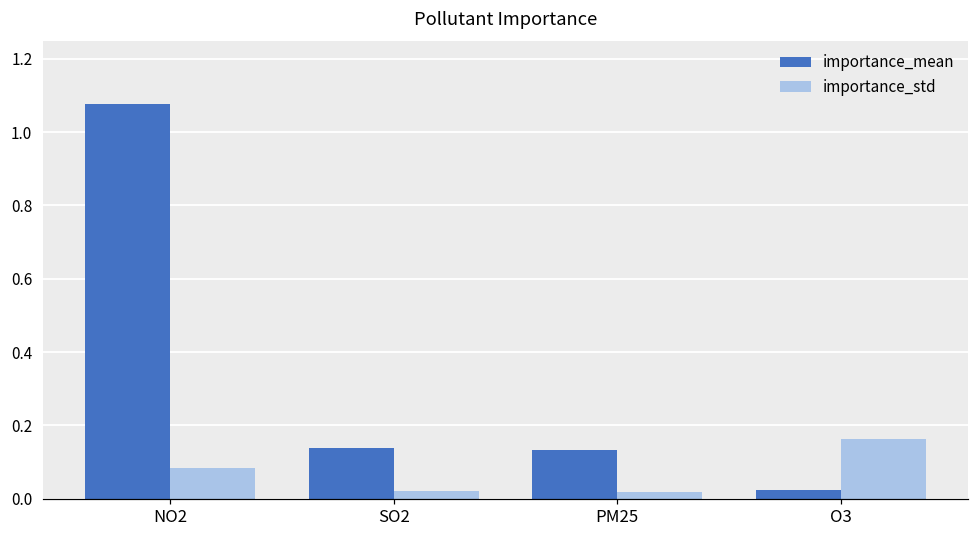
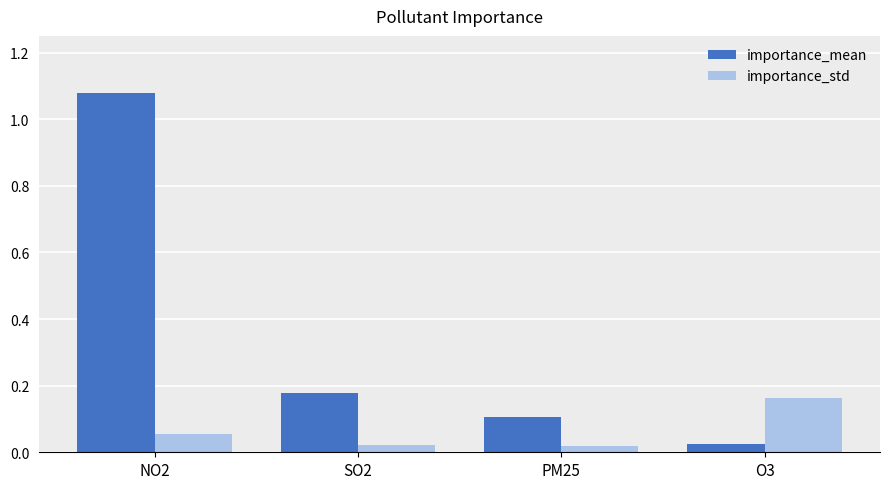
importance_std, NO2: 0.08 -> 0.06
importance_mean, SO2: 0.14 -> 0.18
importance_mean, PM25: 0.13 -> 0.11
